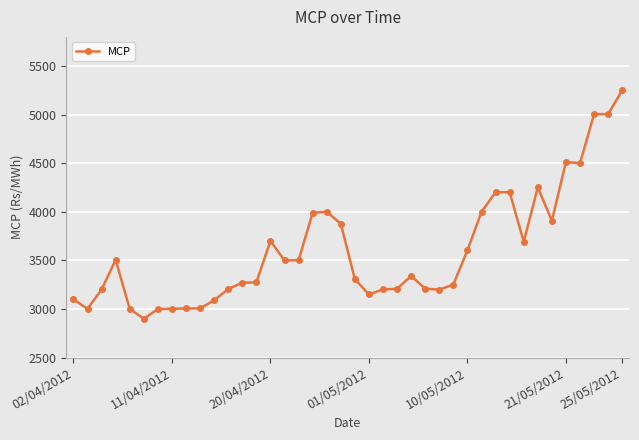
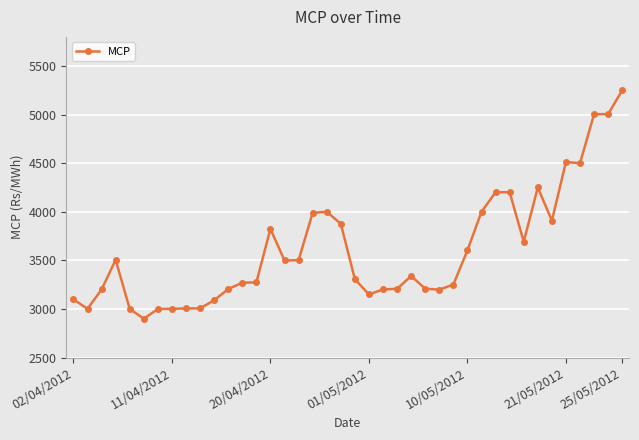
20/04/2012: 3700 -> 3800
